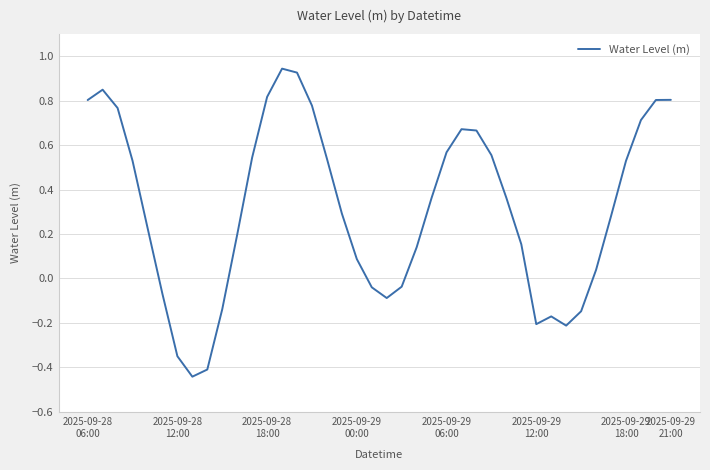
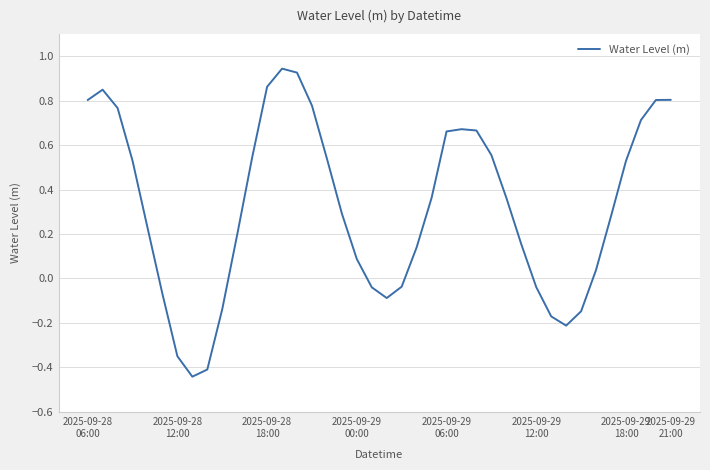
2025-09-28 18:00: 0.82 -> 0.86
2025-09-29 06:00: 0.57 -> 0.66
2025-09-29 12:00: -0.21 -> -0.04
